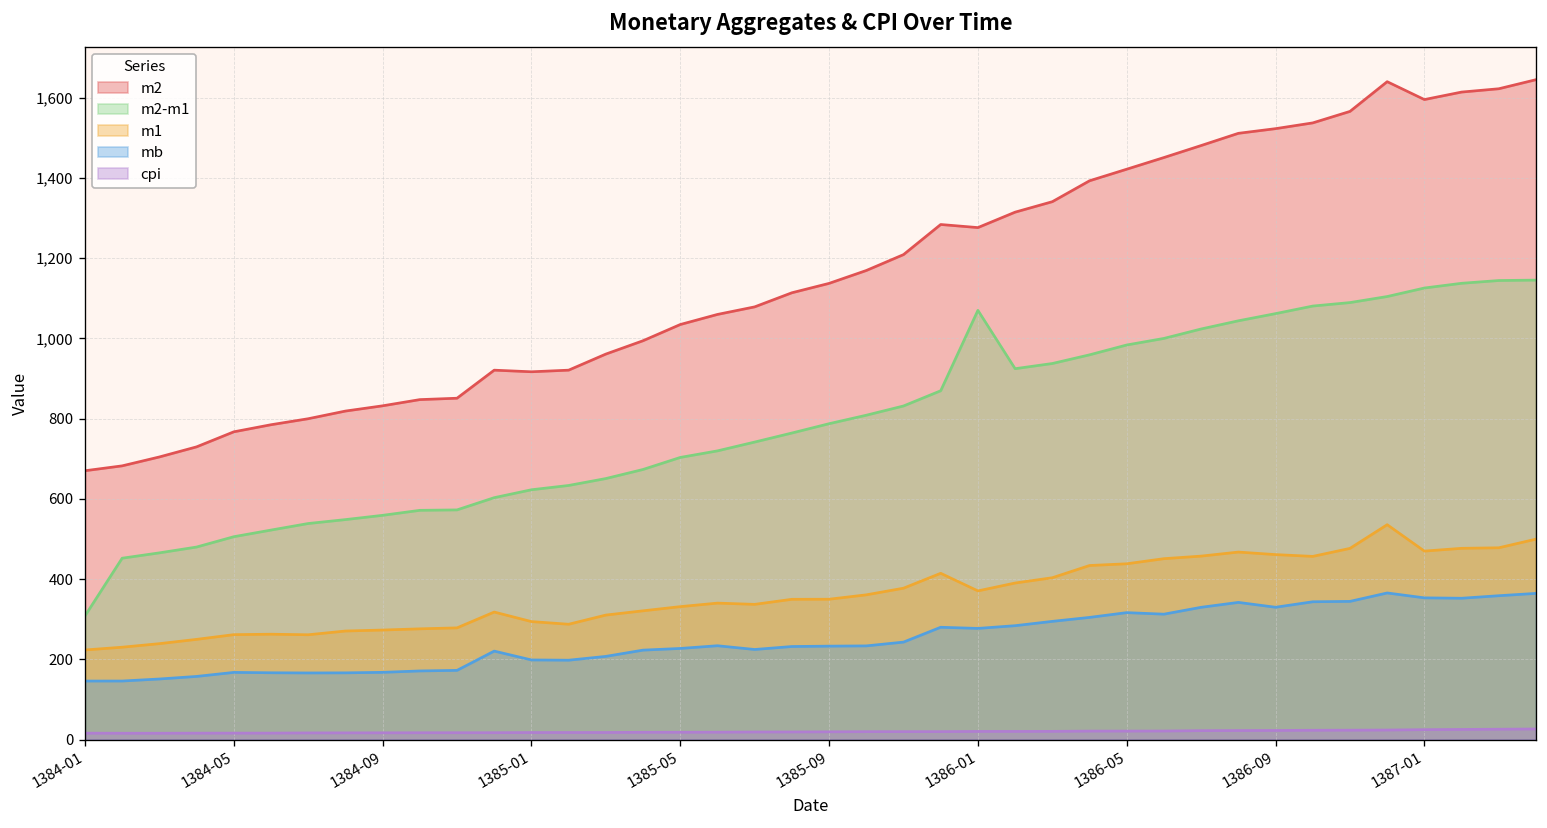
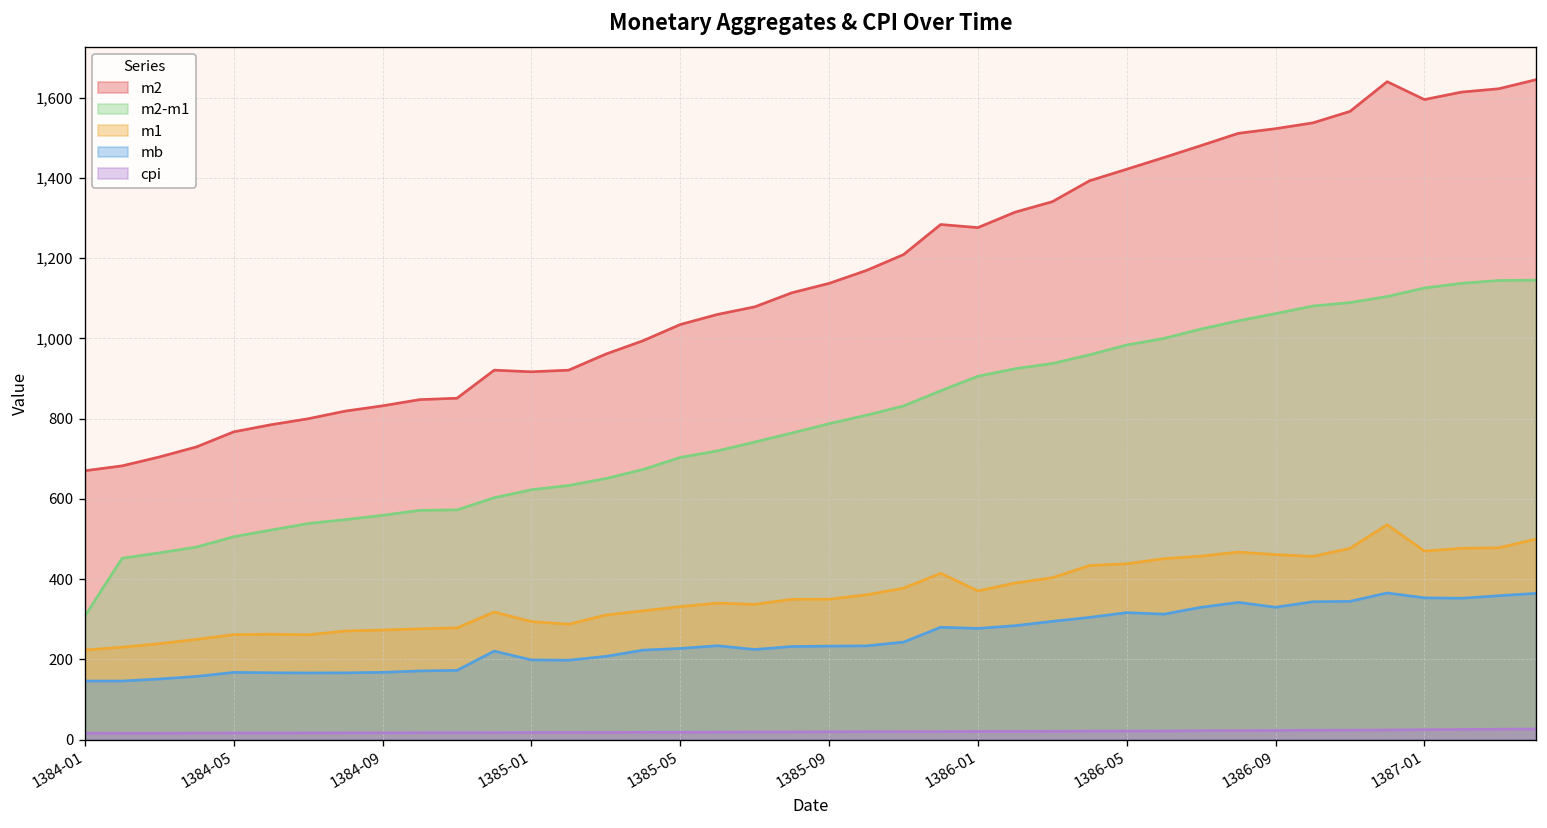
m2-m1, 1386-01: 1,070 -> 910
